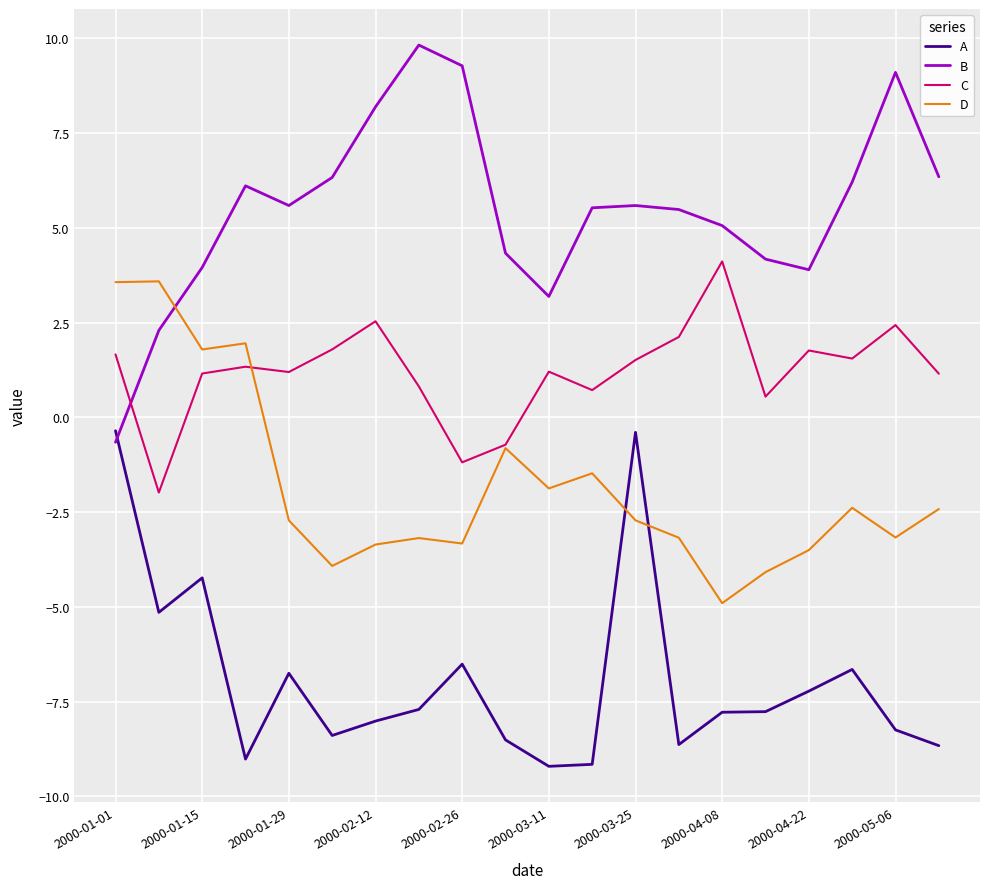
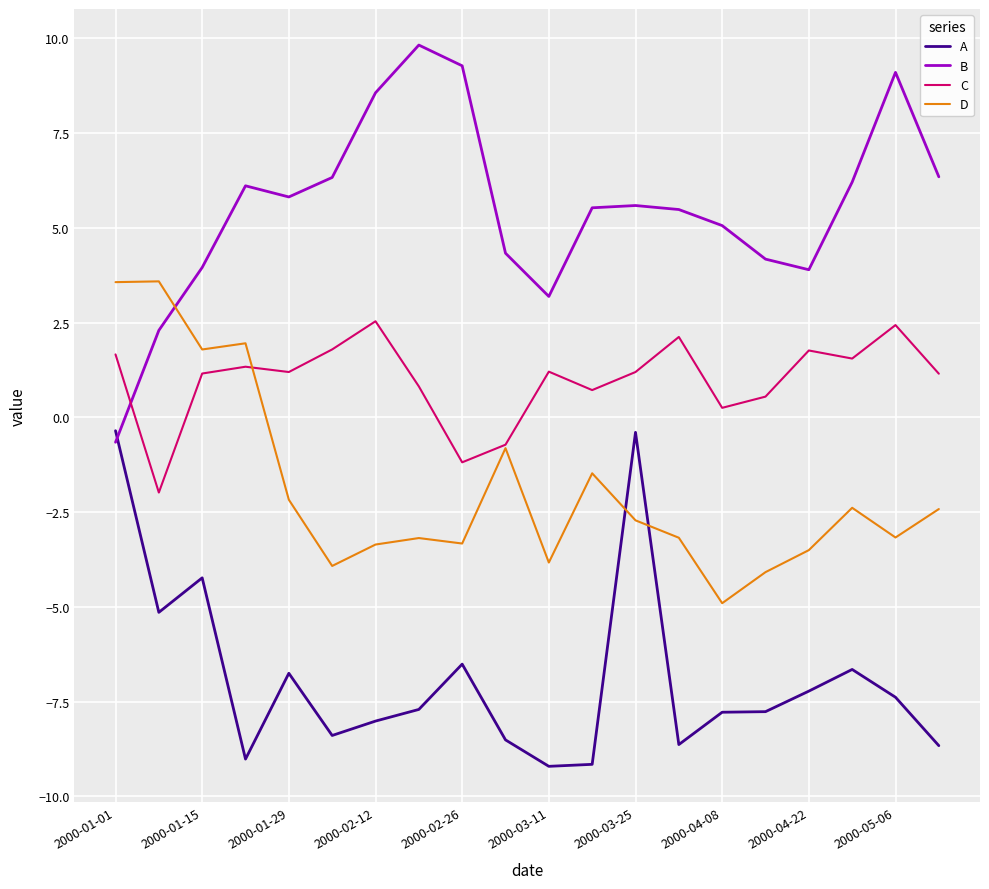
B, 2000-01-29: 5.6 -> 5.8
D, 2000-01-29: -2.7 -> -2.2
B, 2000-02-12: 8.2 -> 8.6
D, 2000-03-11: -1.9 -> -3.8
C, 2000-03-25: 1.5 -> 1.2
C, 2000-04-08: 4.1 -> 0.3
A, 2000-05-06: -8.2 -> -7.4
